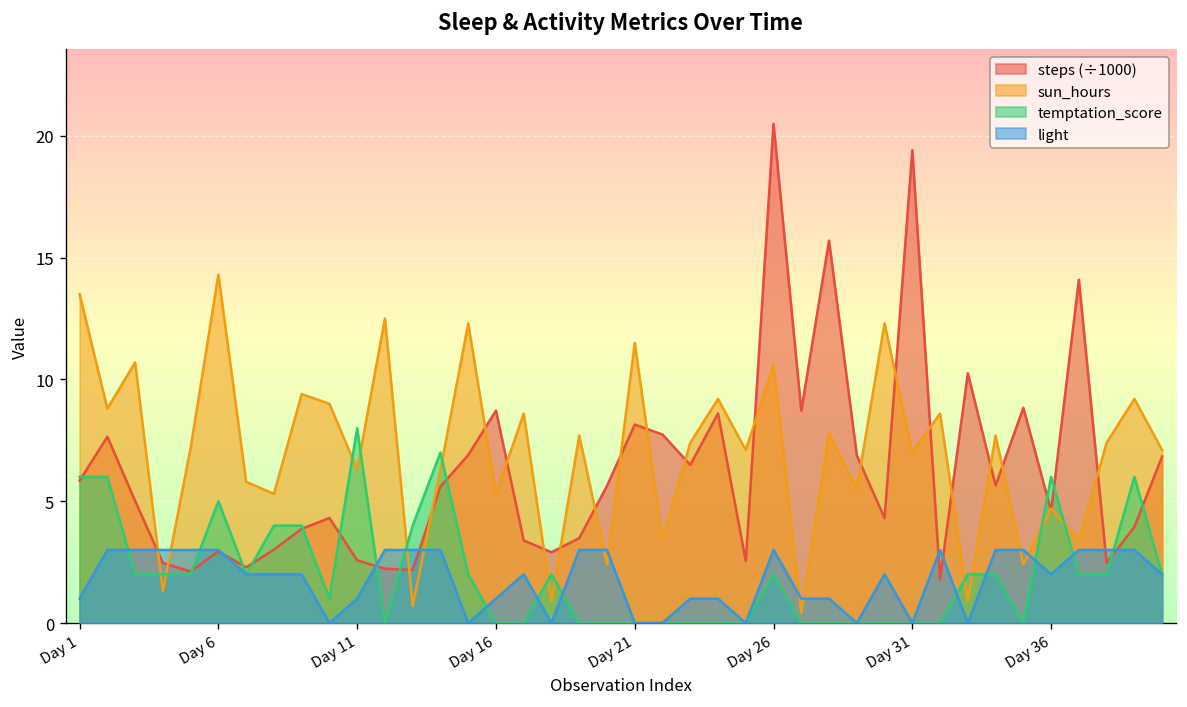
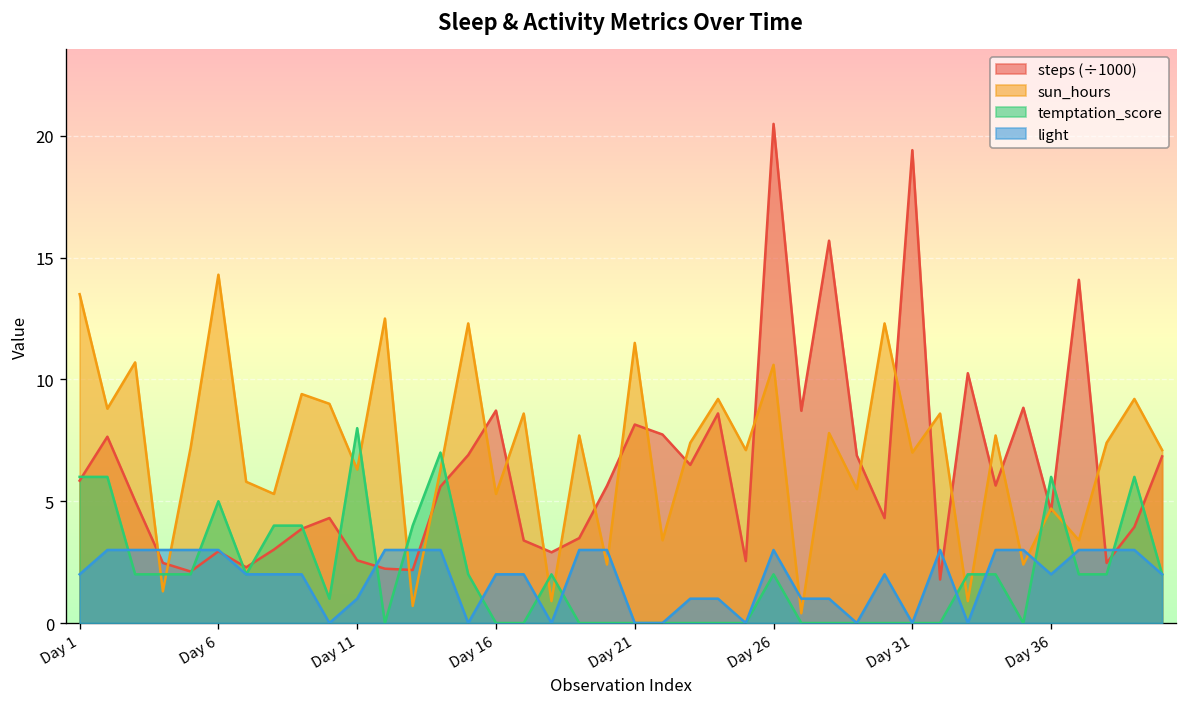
light, Day 1: 1 -> 2
light, Day 16: 1 -> 2
